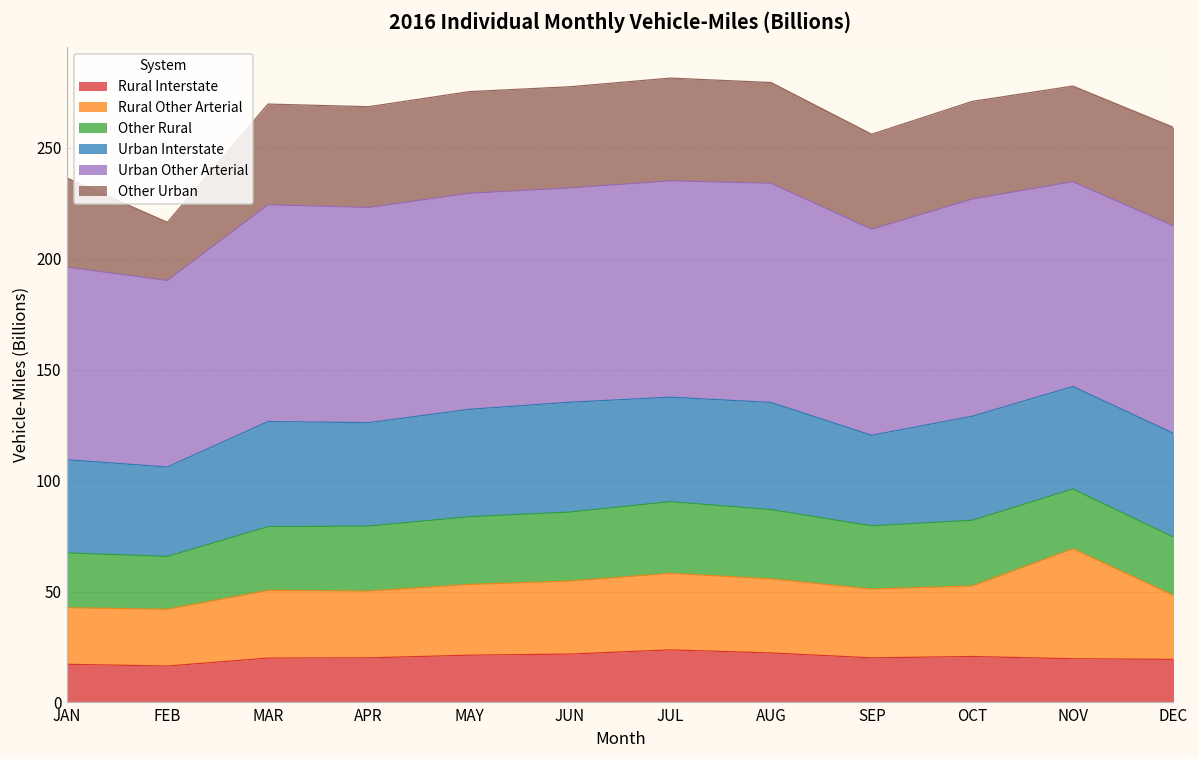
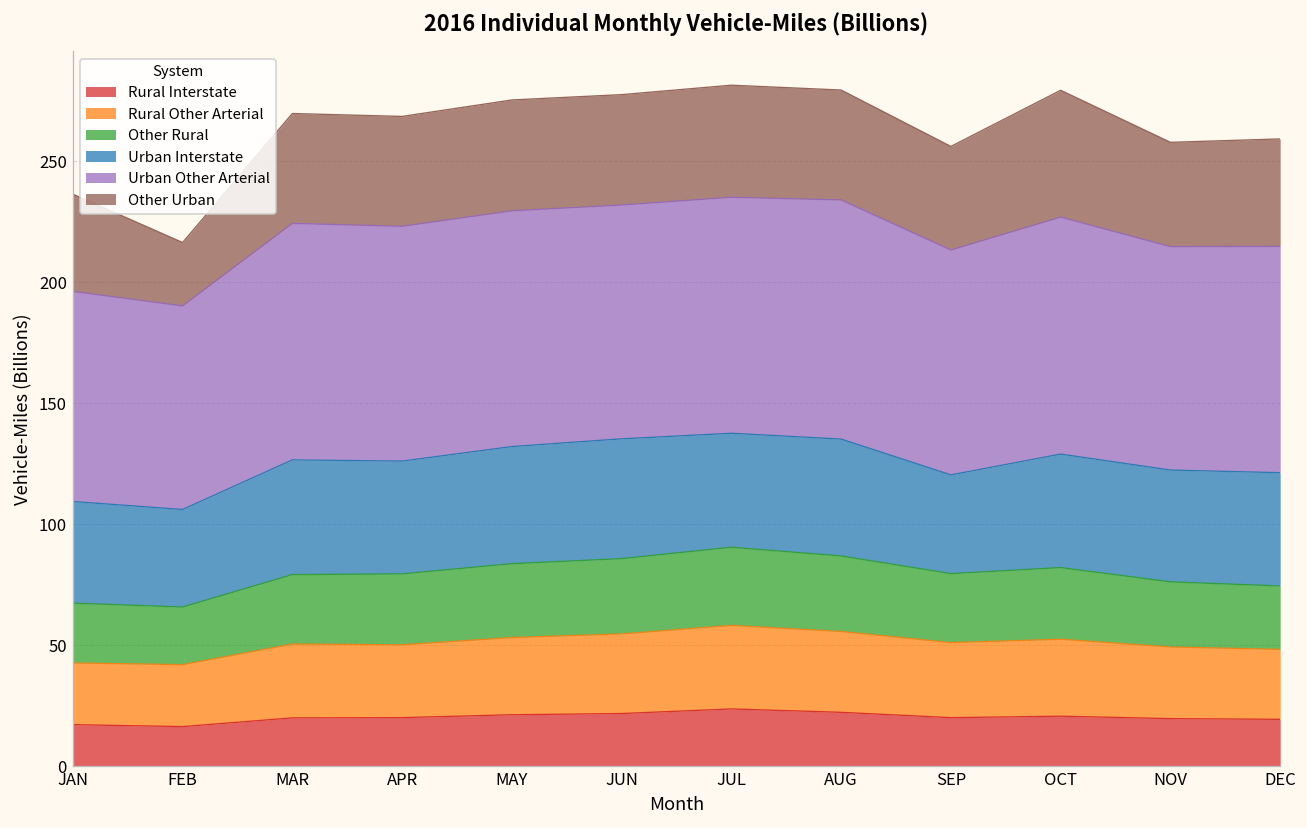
Other Urban, OCT: 44 -> 52
Rural Other Arterial, NOV: 50 -> 30
